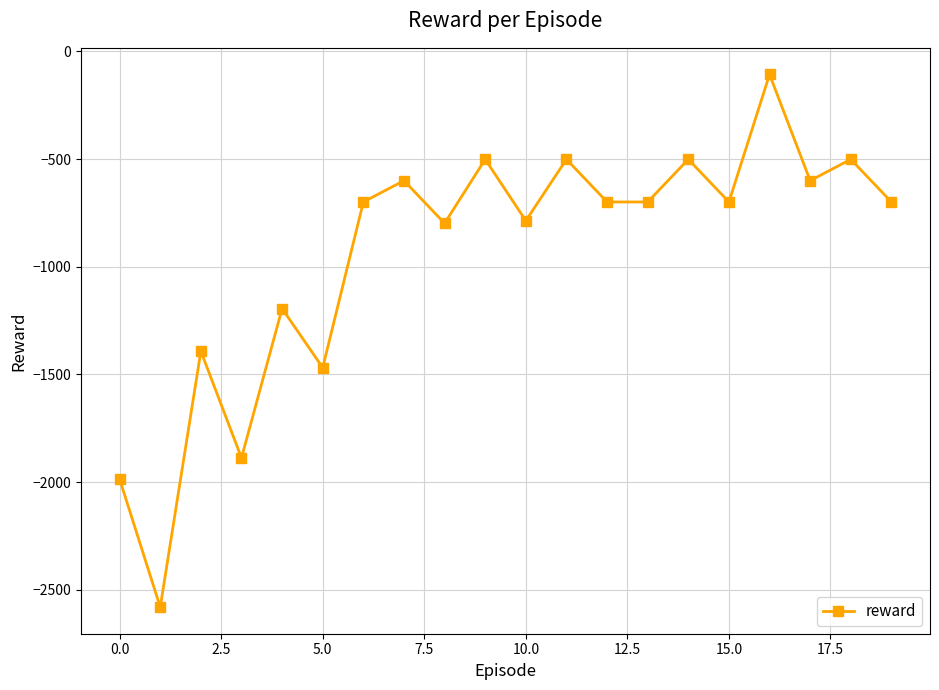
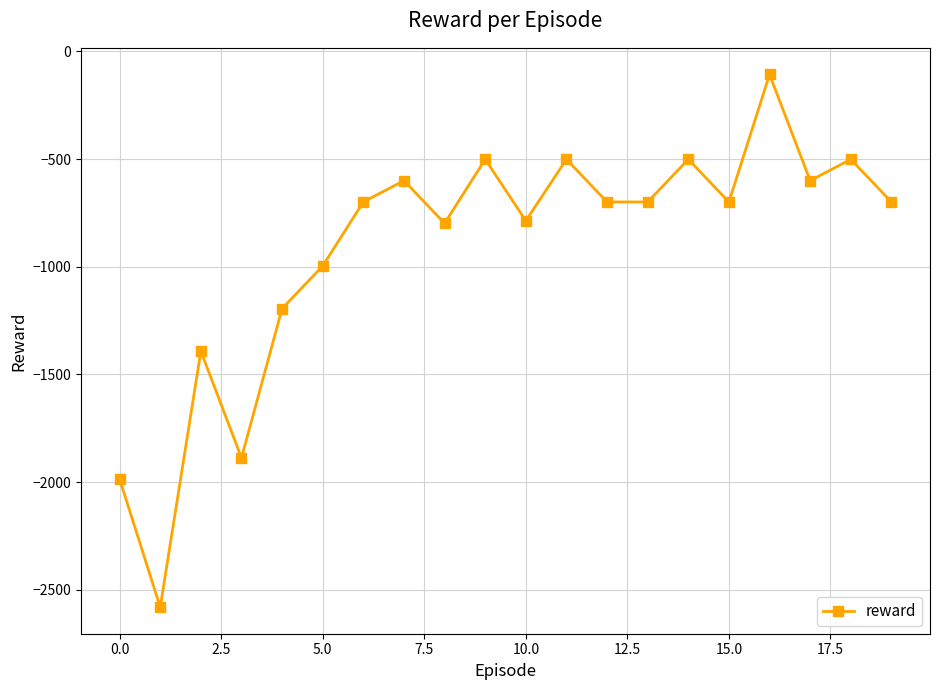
5.0: -1470 -> -1000
